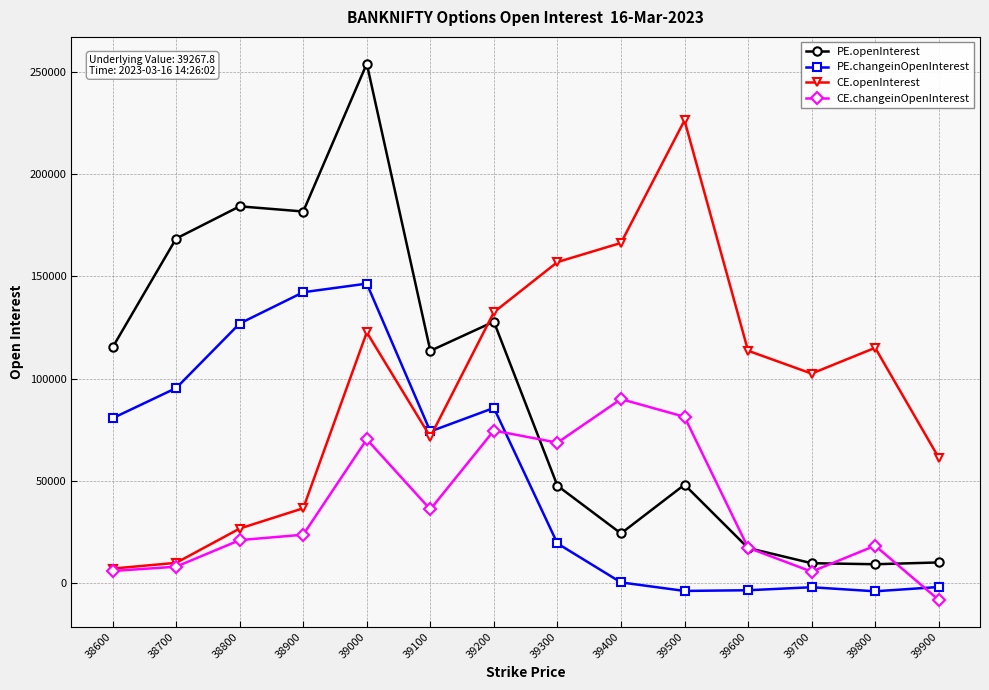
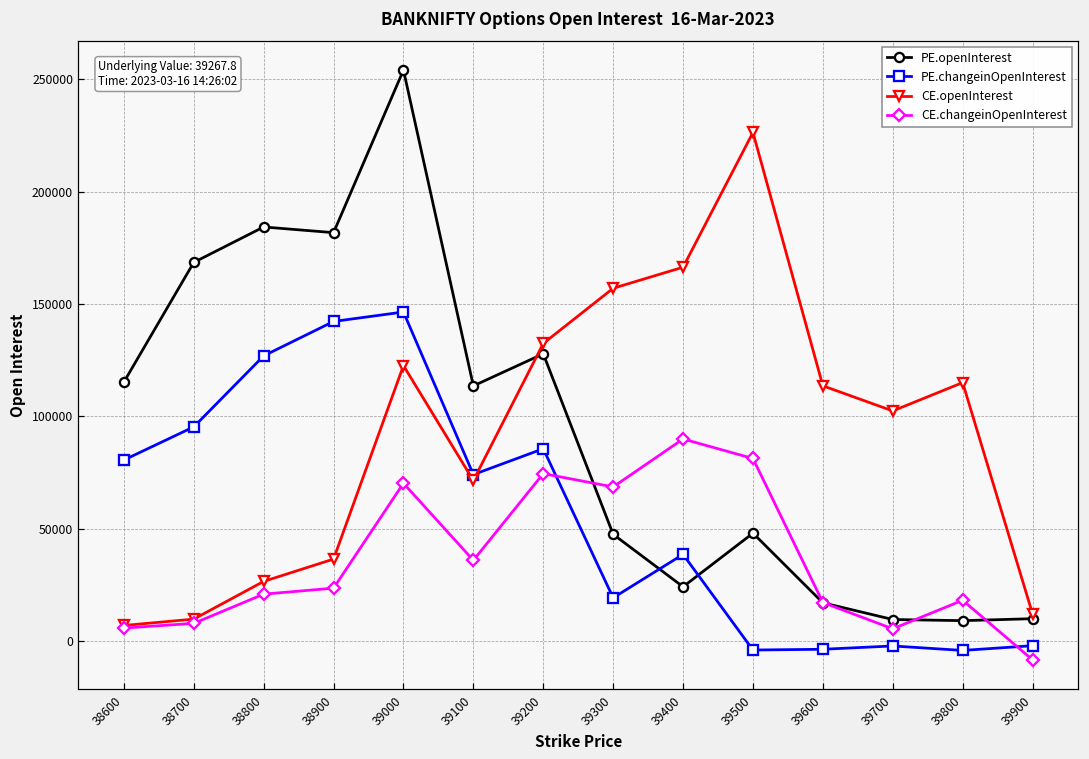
PE.changeinOpenInterest, 39400: 0 -> 39000
CE.openInterest, 39900: 61000 -> 12000
